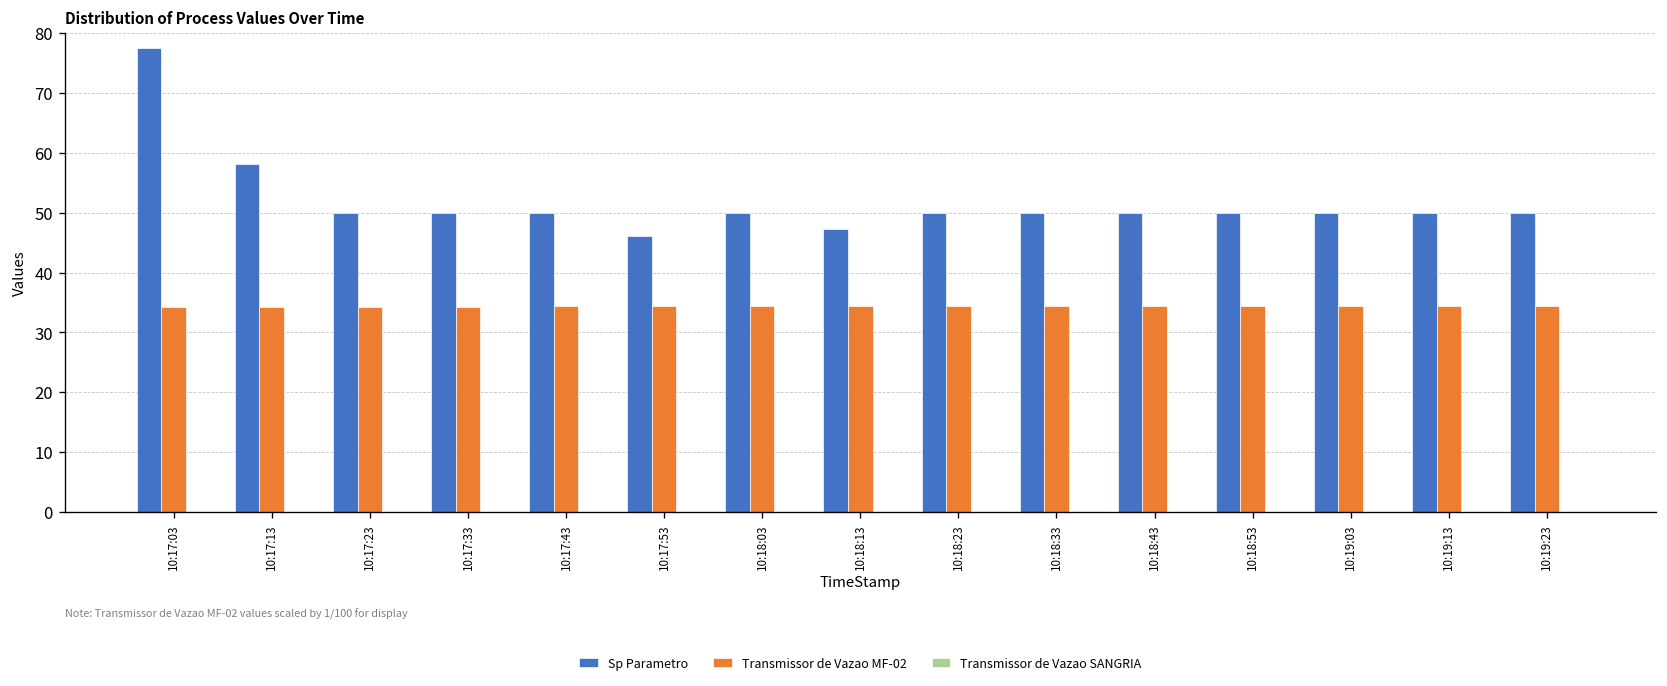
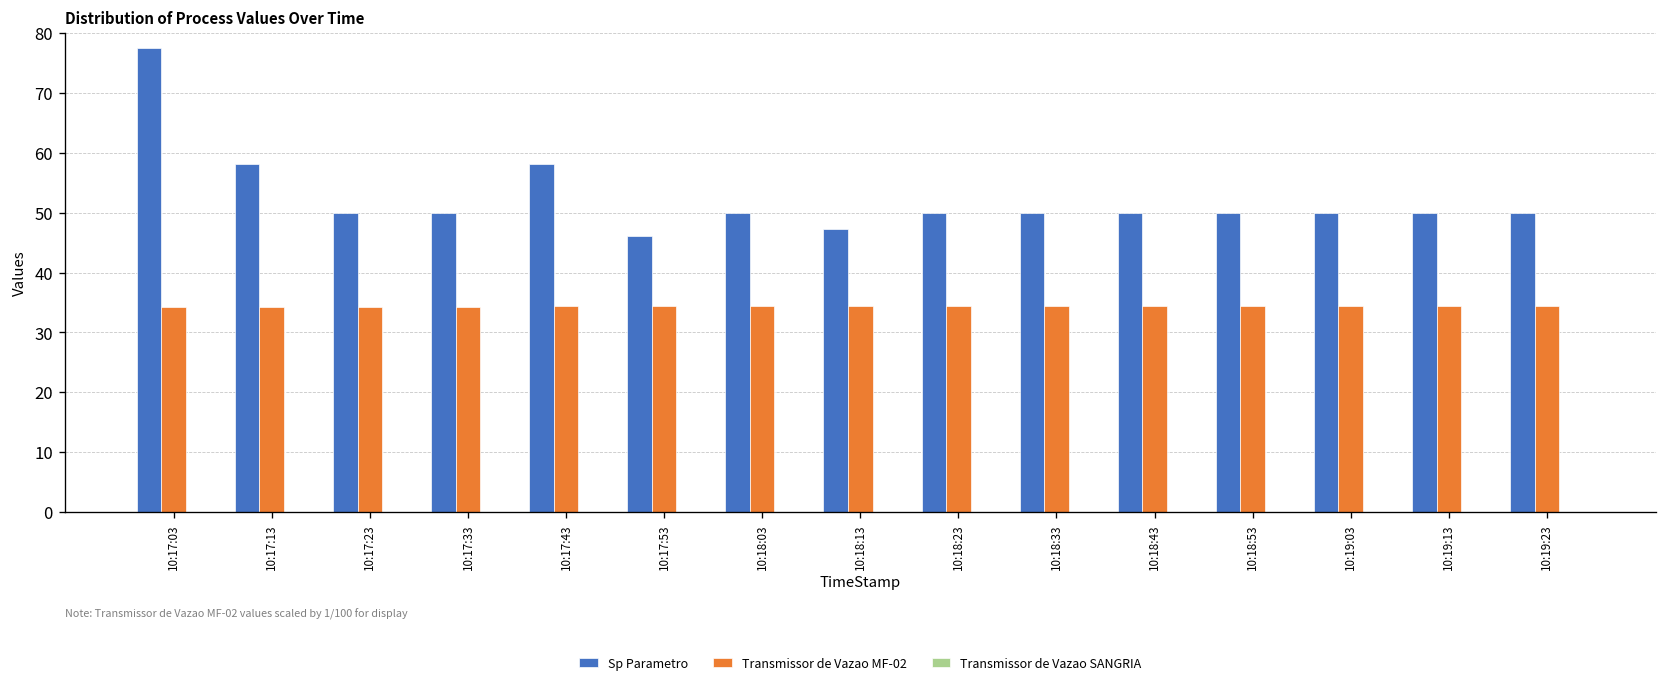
Sp Parametro, 10:17:43: 50 -> 58
